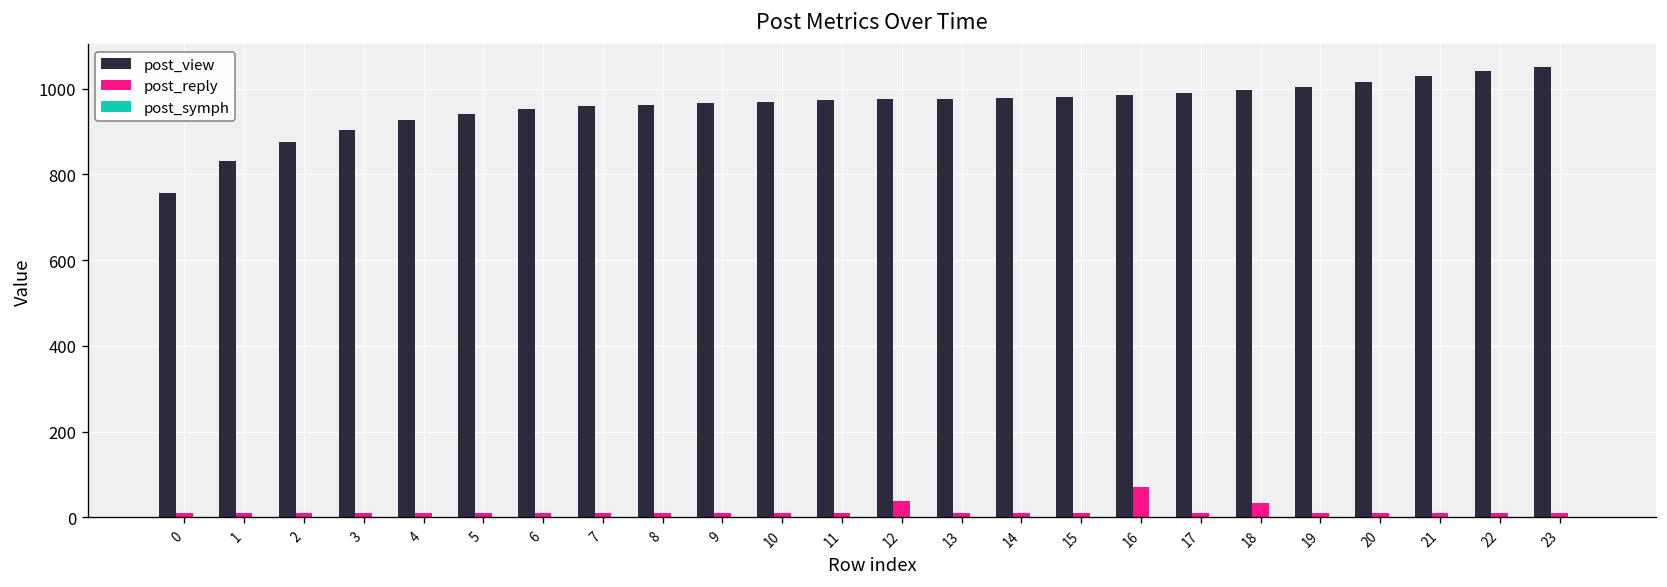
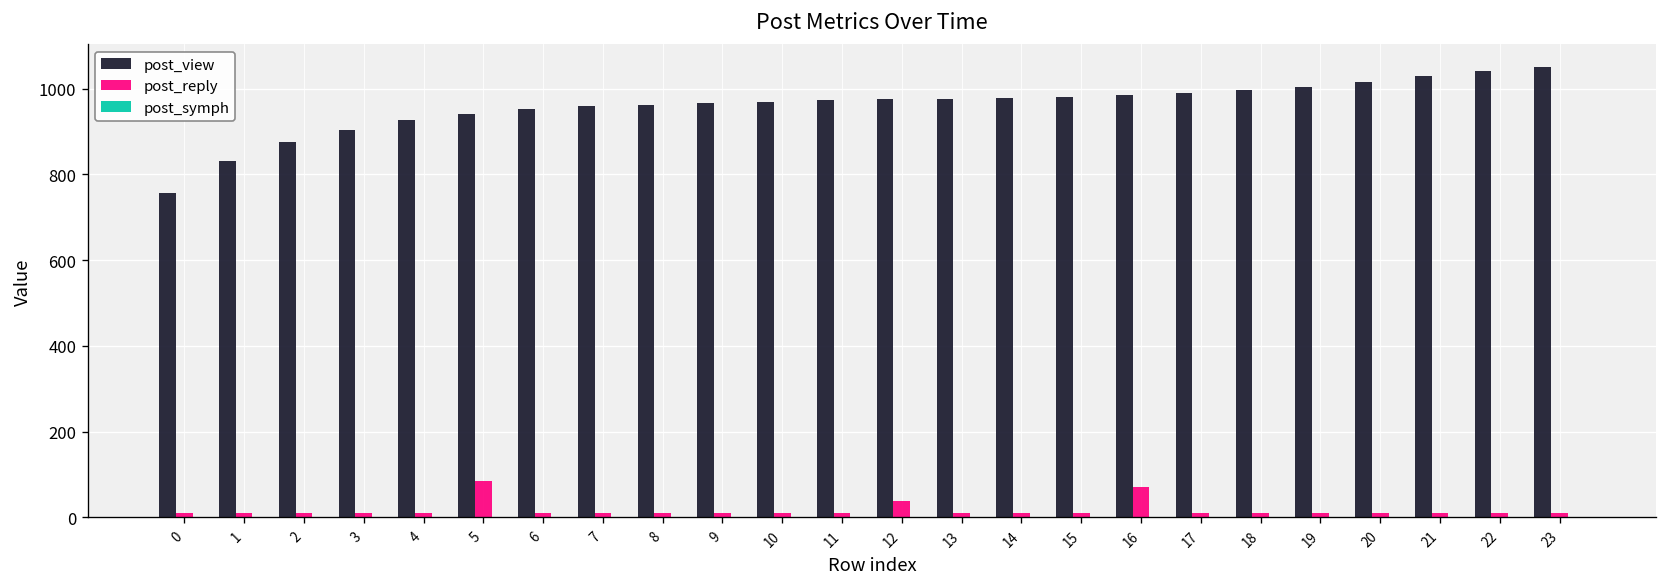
post_reply, 5: 10 -> 80
post_reply, 18: 30 -> 10
